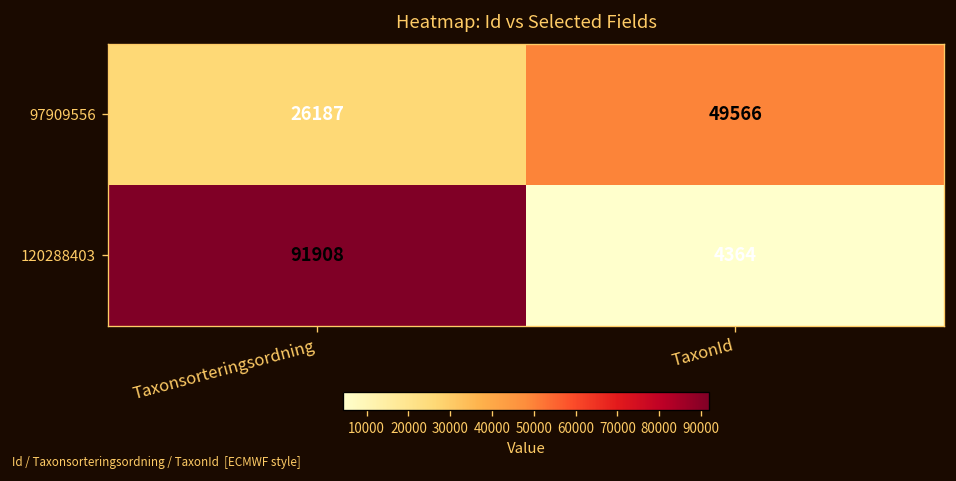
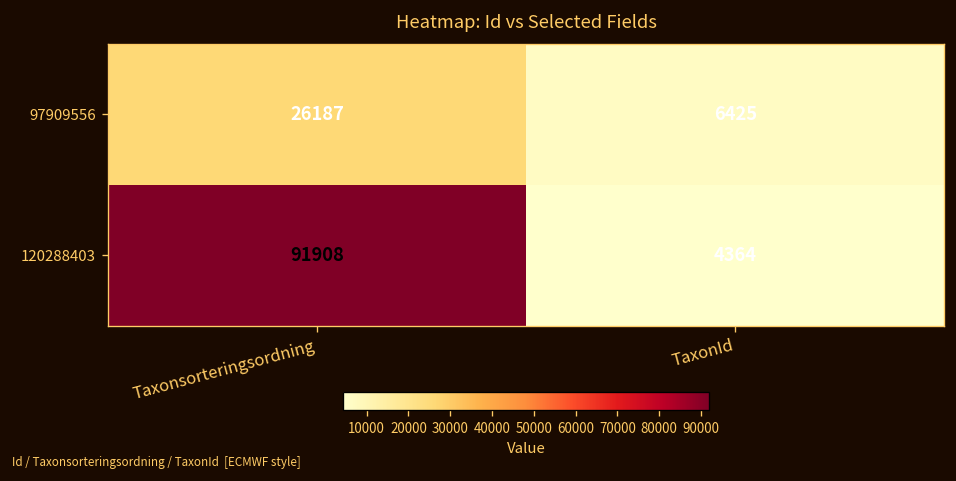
97909556, TaxonId: 49566 -> 6425
